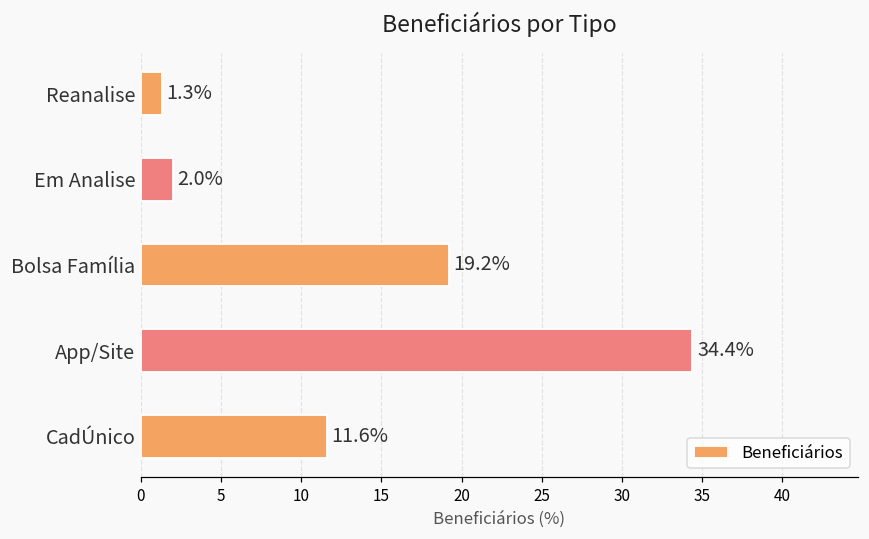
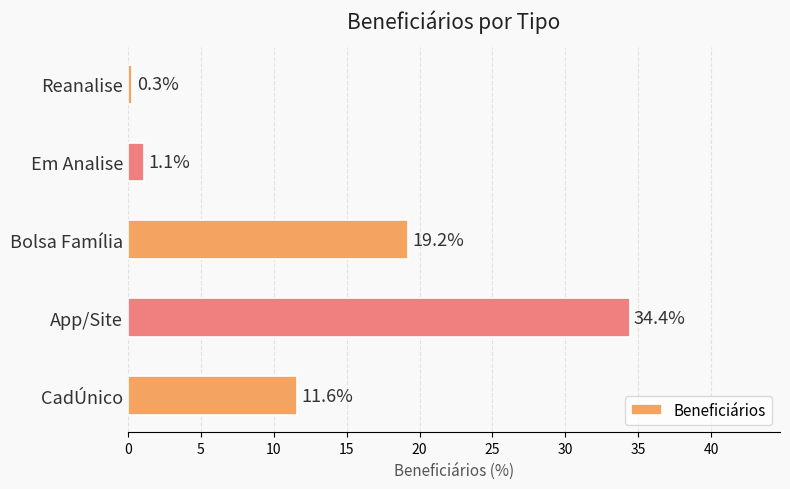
Reanalise: 1.3% -> 0.3%
Em Analise: 2.0% -> 1.1%
